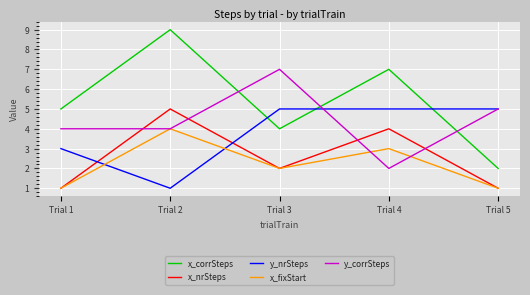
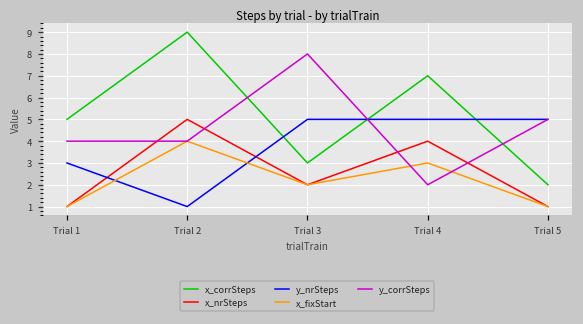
x_corrSteps, Trial 3: 4 -> 3
y_corrSteps, Trial 3: 7 -> 8
